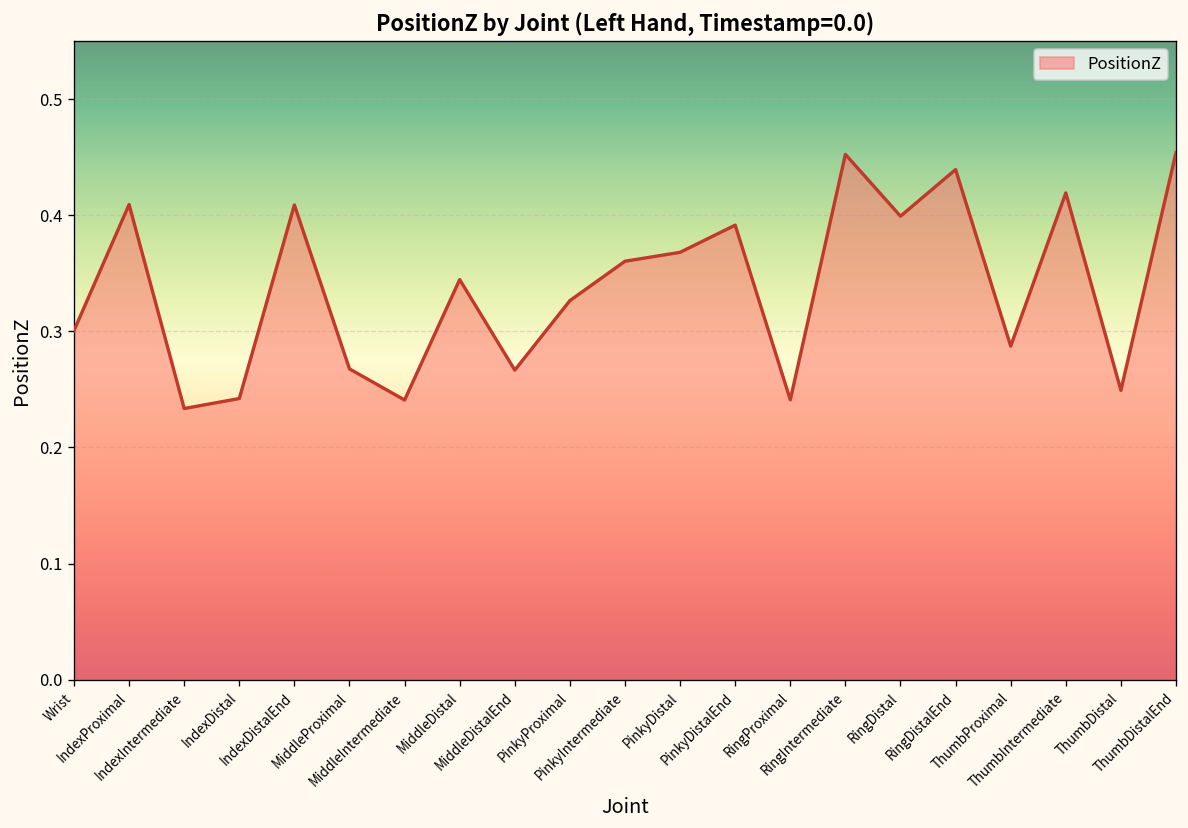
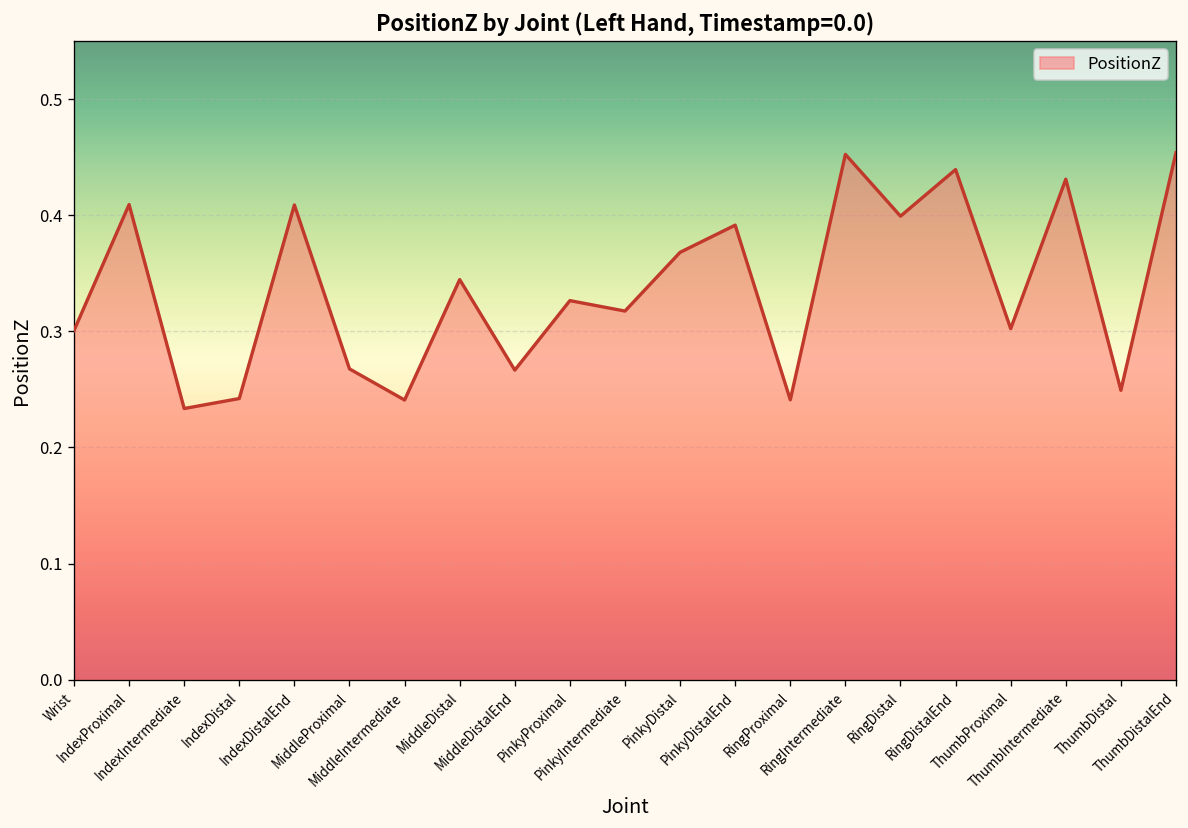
PinkyIntermediate: 0.36 -> 0.32
ThumbProximal: 0.29 -> 0.30
ThumbIntermediate: 0.42 -> 0.43
